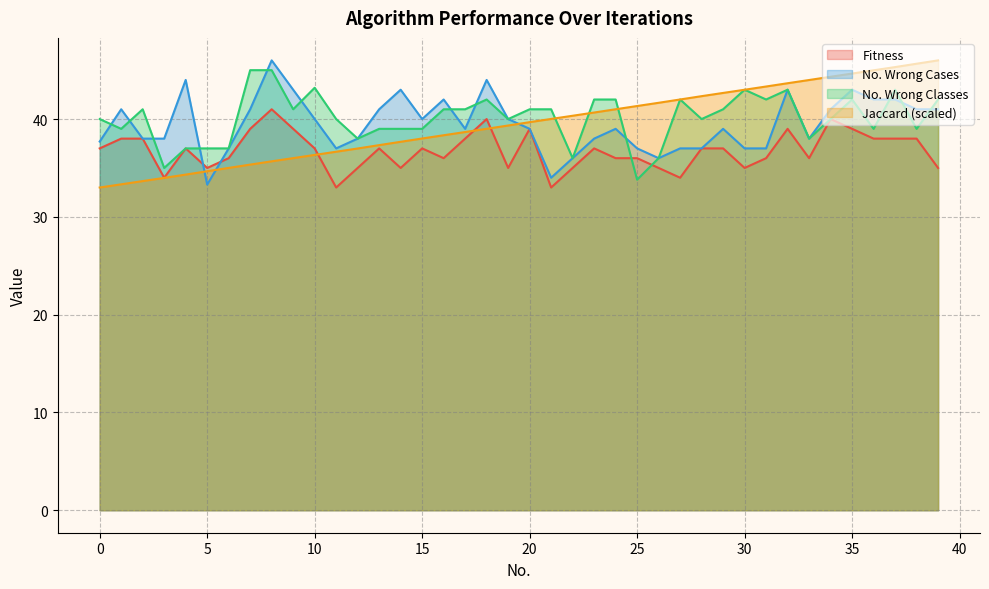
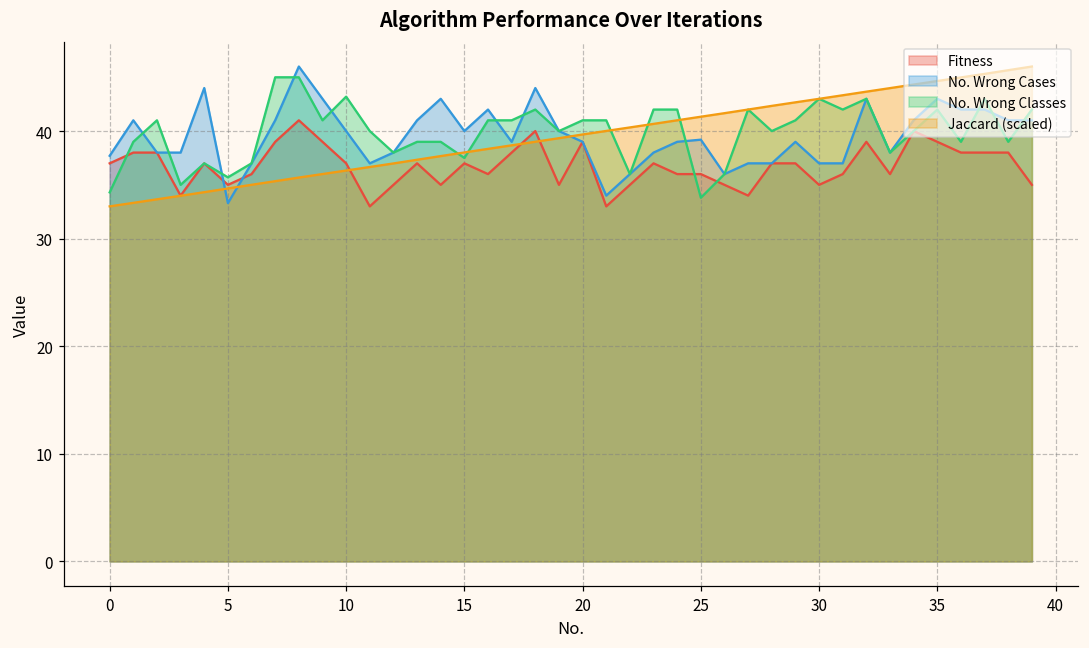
No. Wrong Classes, 0: 40 -> 34
No. Wrong Classes, 5: 37 -> 36
No. Wrong Classes, 15: 39 -> 38
No. Wrong Cases, 25: 37 -> 39
